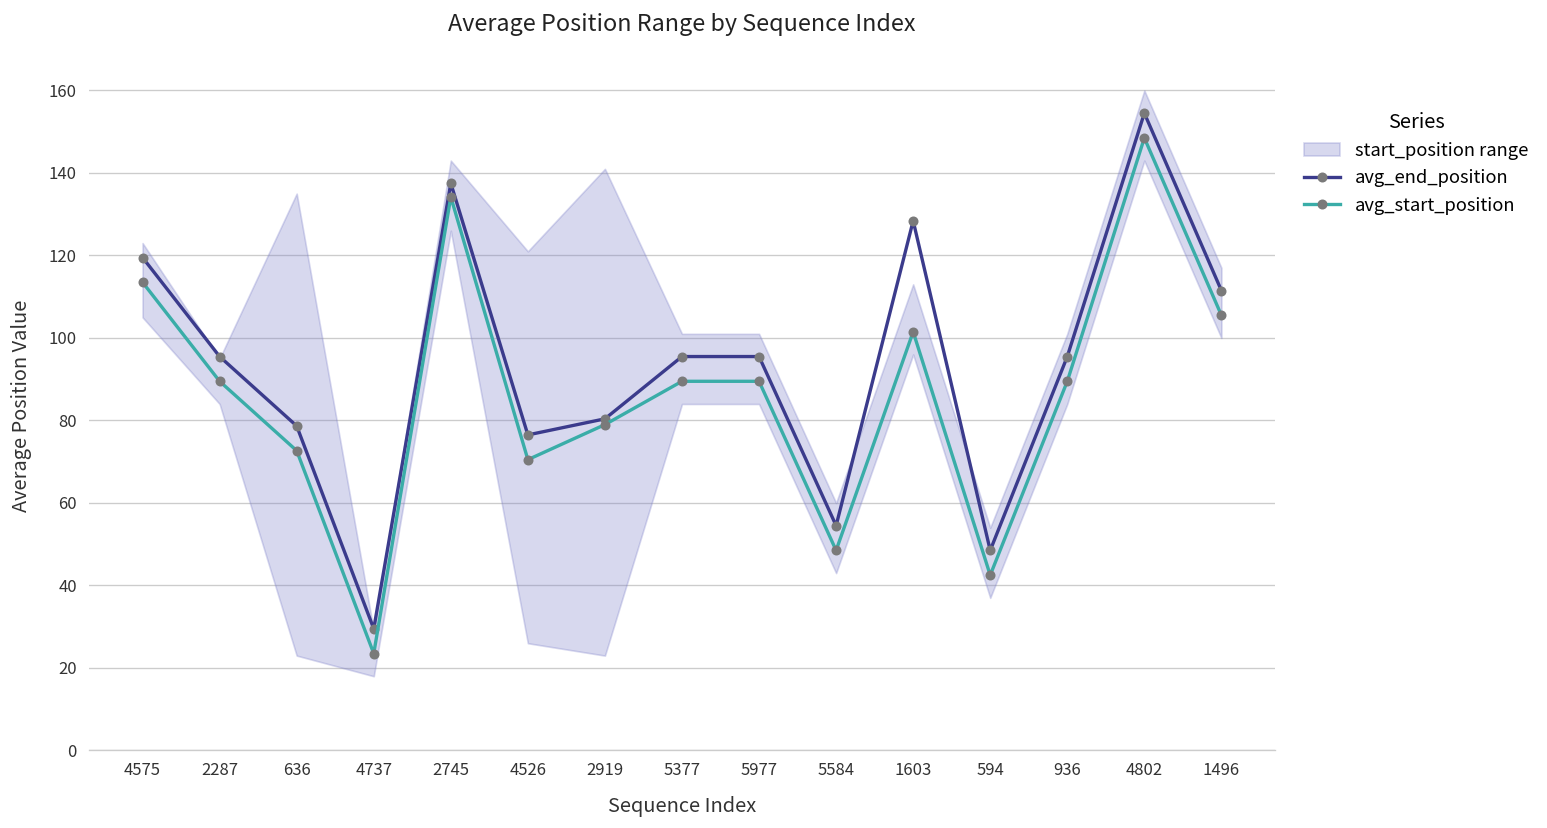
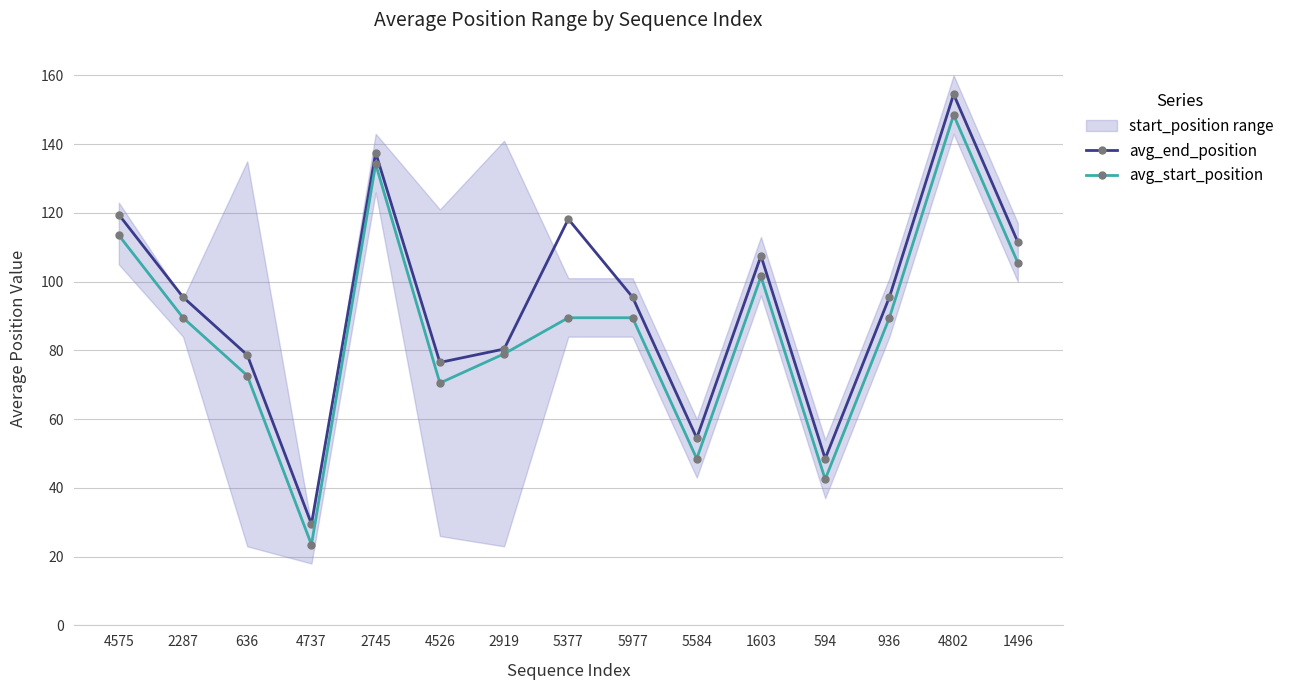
avg_end_position, 5377: 96 -> 118
avg_end_position, 1603: 128 -> 108
